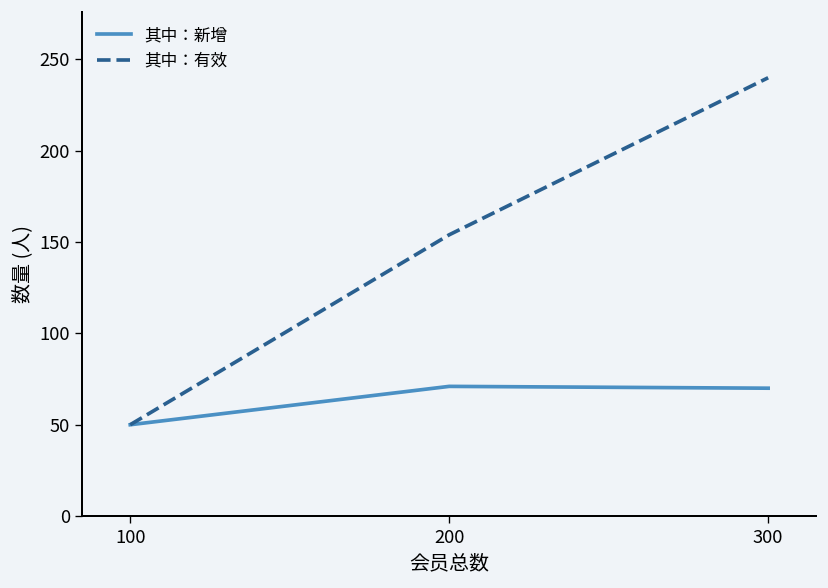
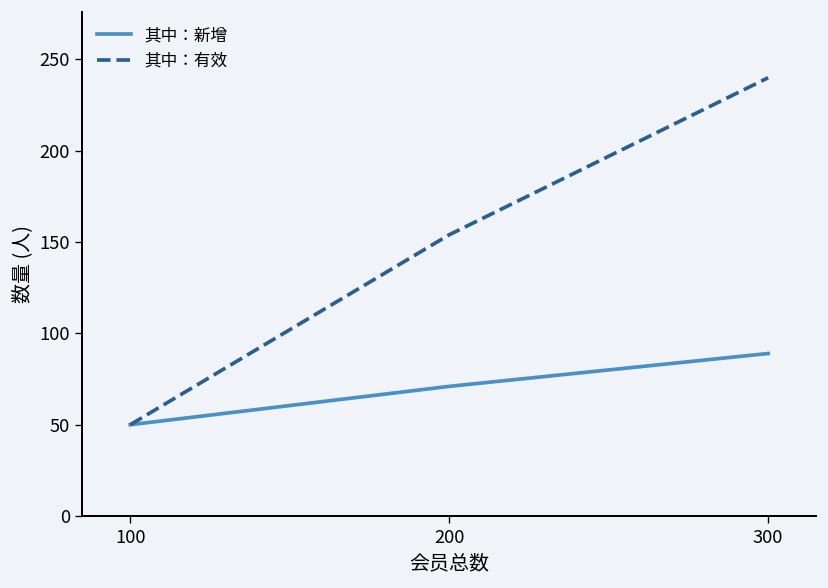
其中：新增, 300: 70 -> 89
